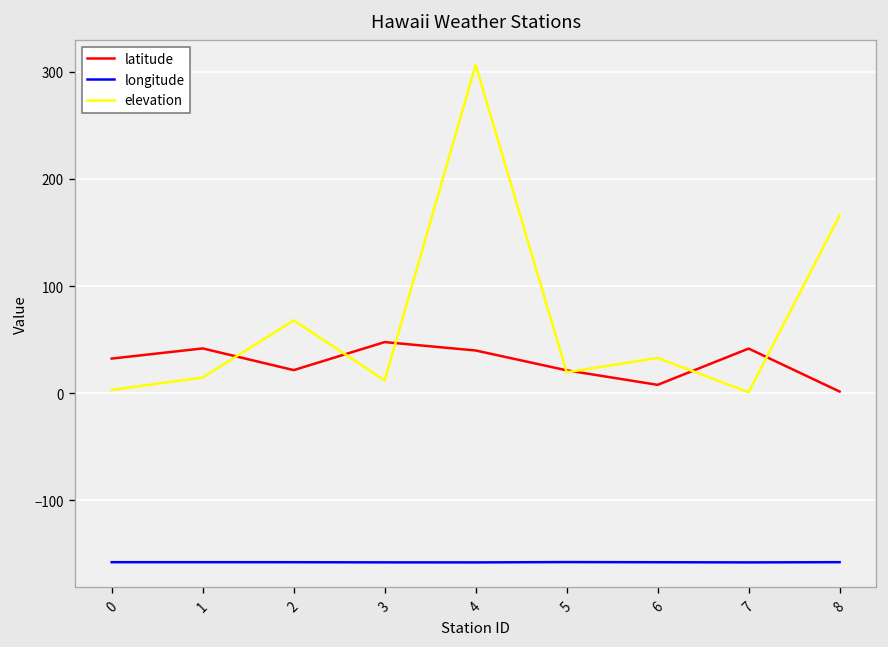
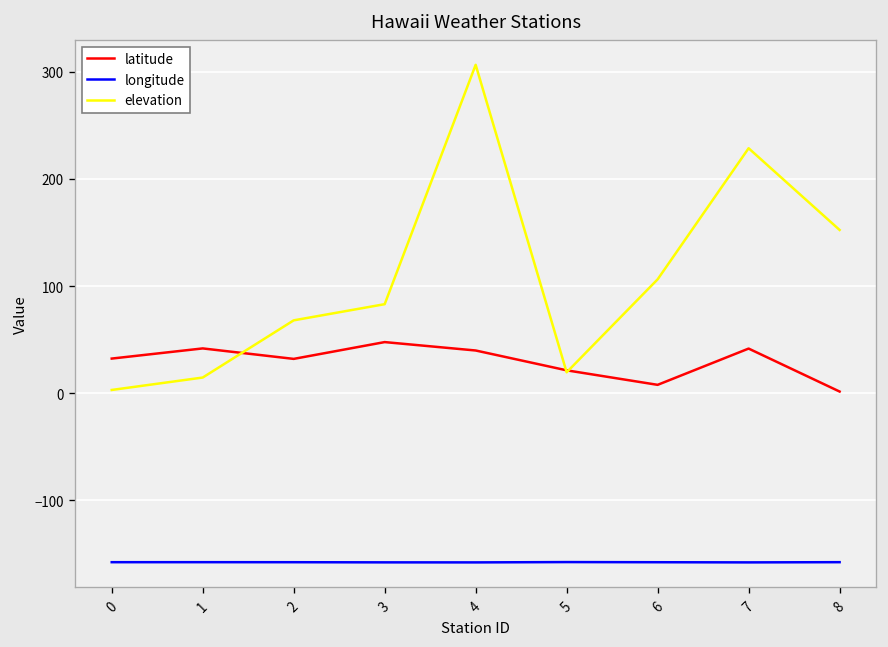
latitude, 2: 20 -> 30
elevation, 3: 10 -> 80
elevation, 6: 30 -> 110
elevation, 7: 0 -> 230
elevation, 8: 170 -> 150
